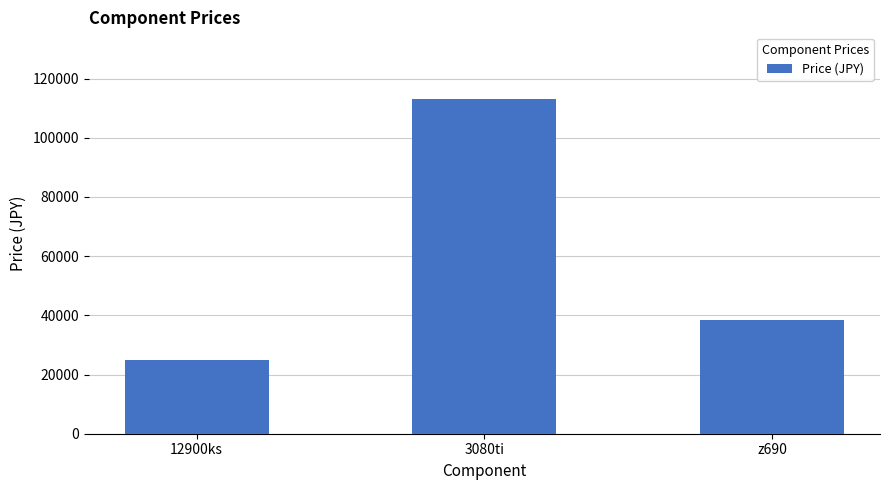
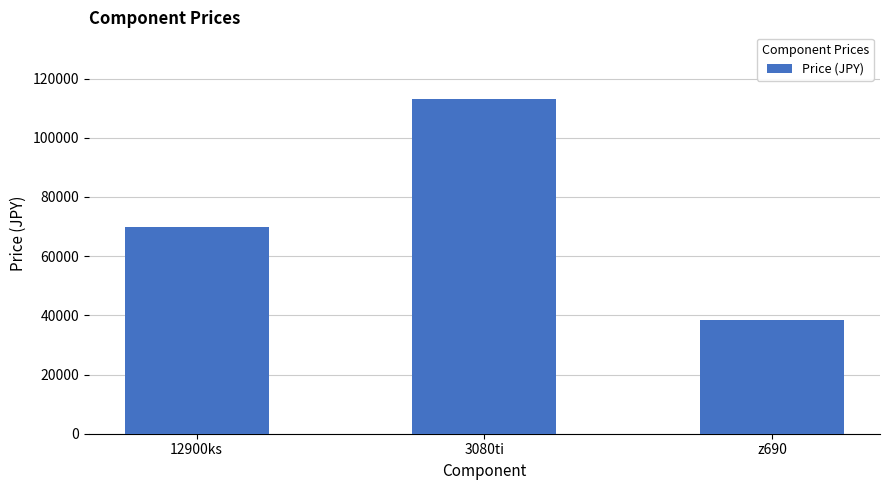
12900ks: 25000 -> 70000
